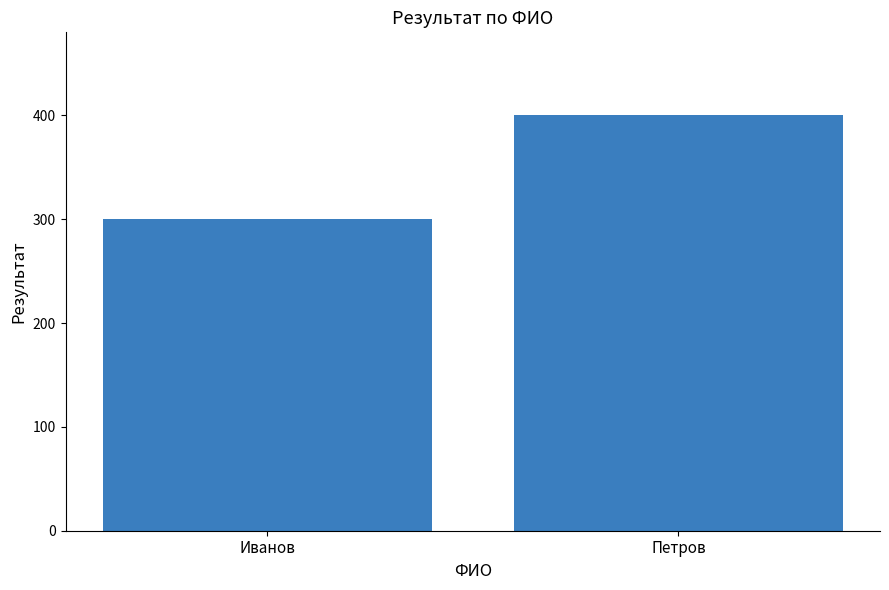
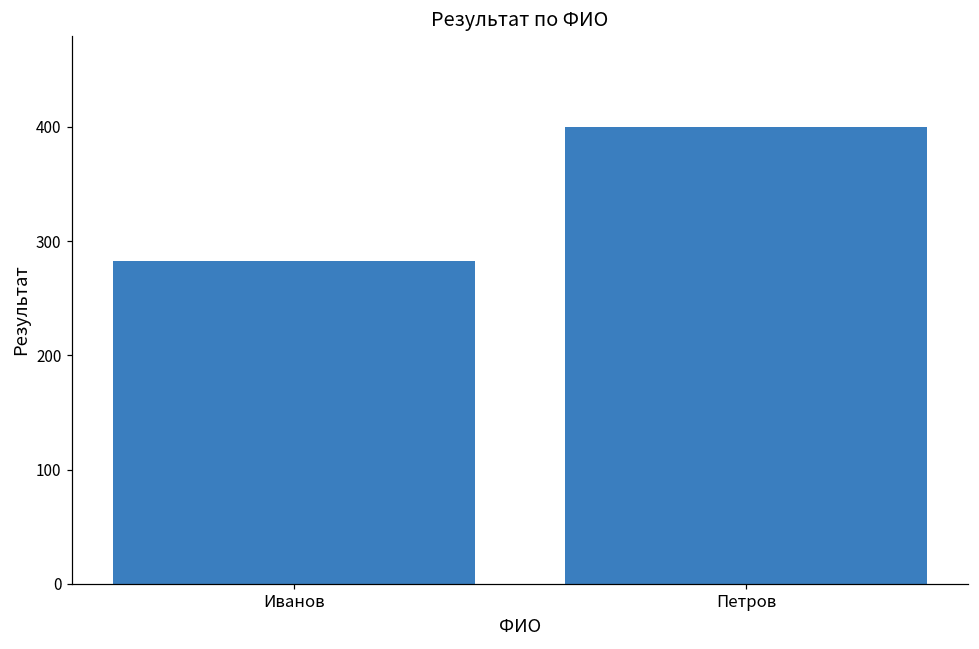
Иванов: 300 -> 283
